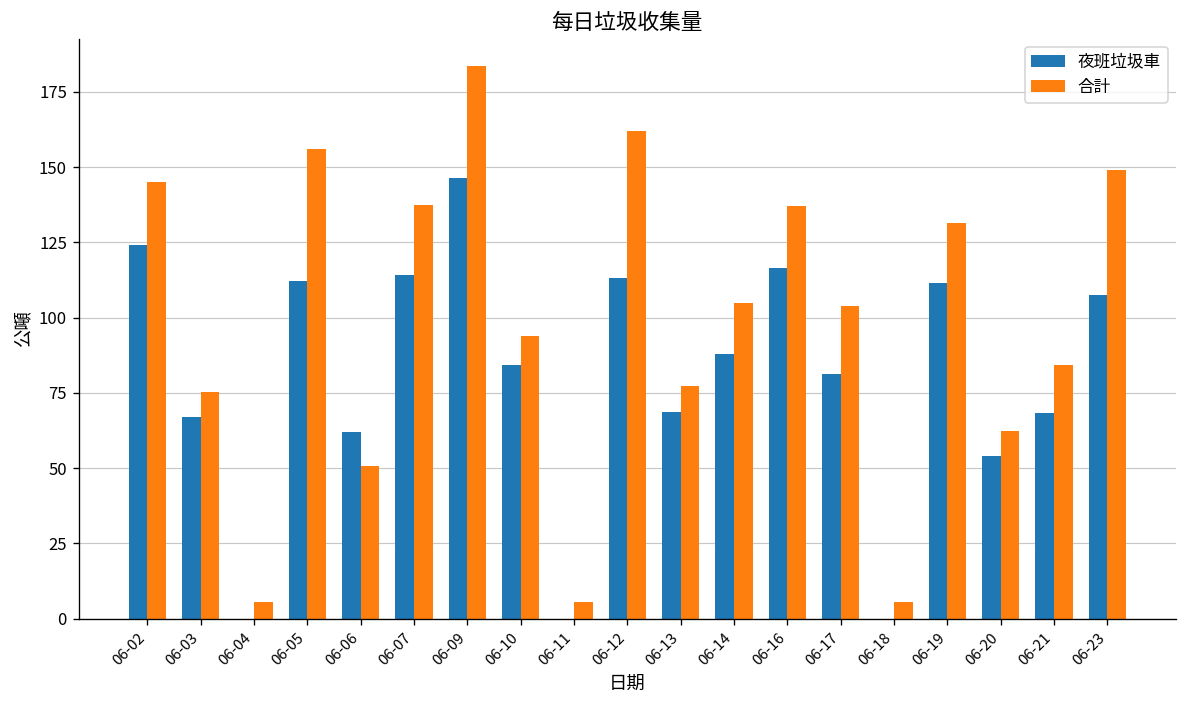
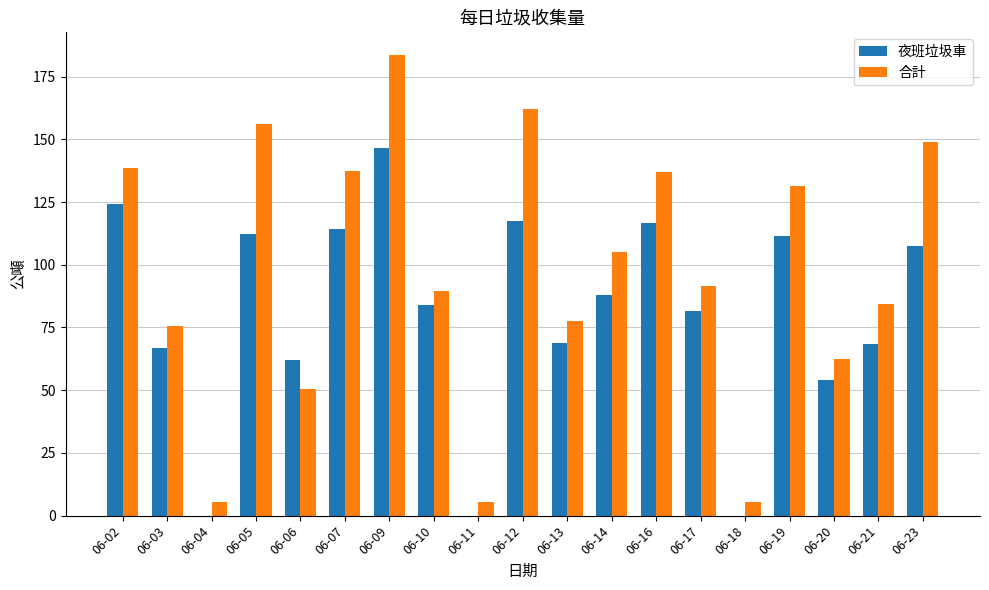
合計, 06-02: 145 -> 139
合計, 06-10: 94 -> 90
夜班垃圾車, 06-12: 113 -> 117
合計, 06-17: 104 -> 91
